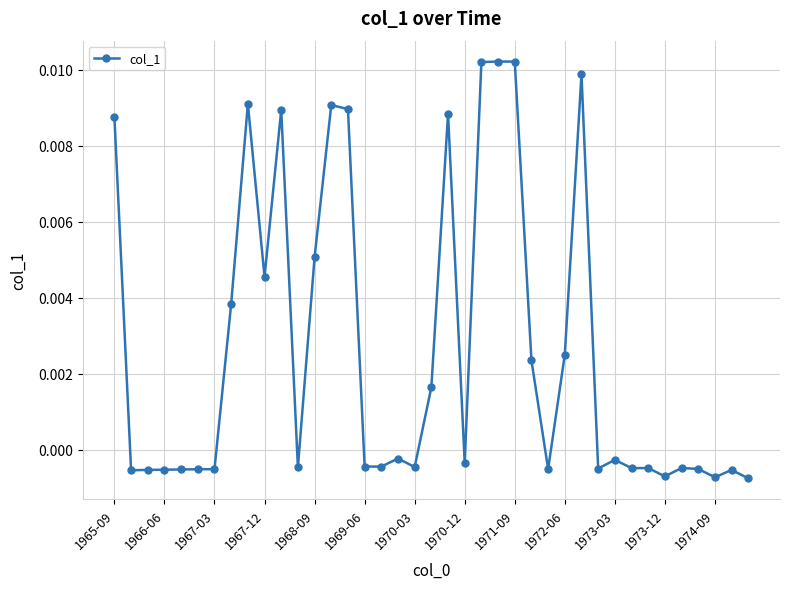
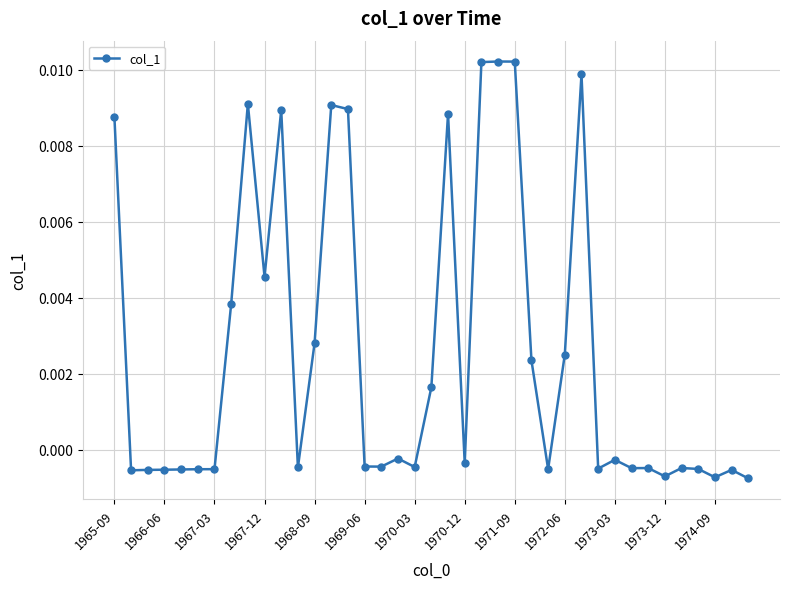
1968-09: 0.0051 -> 0.0028
